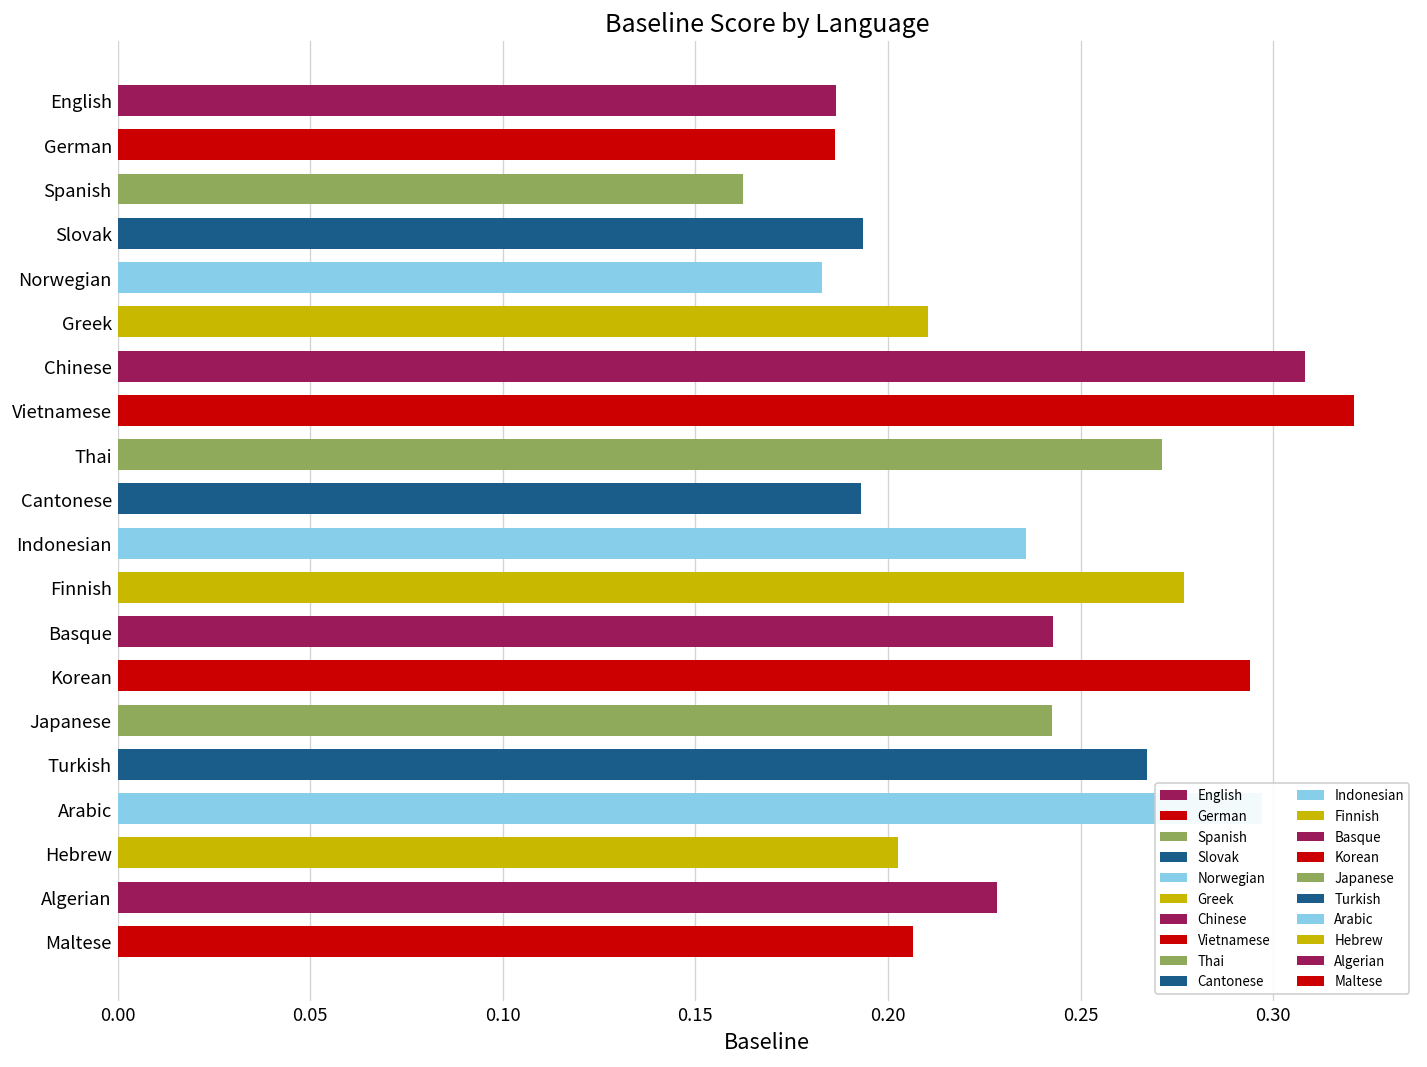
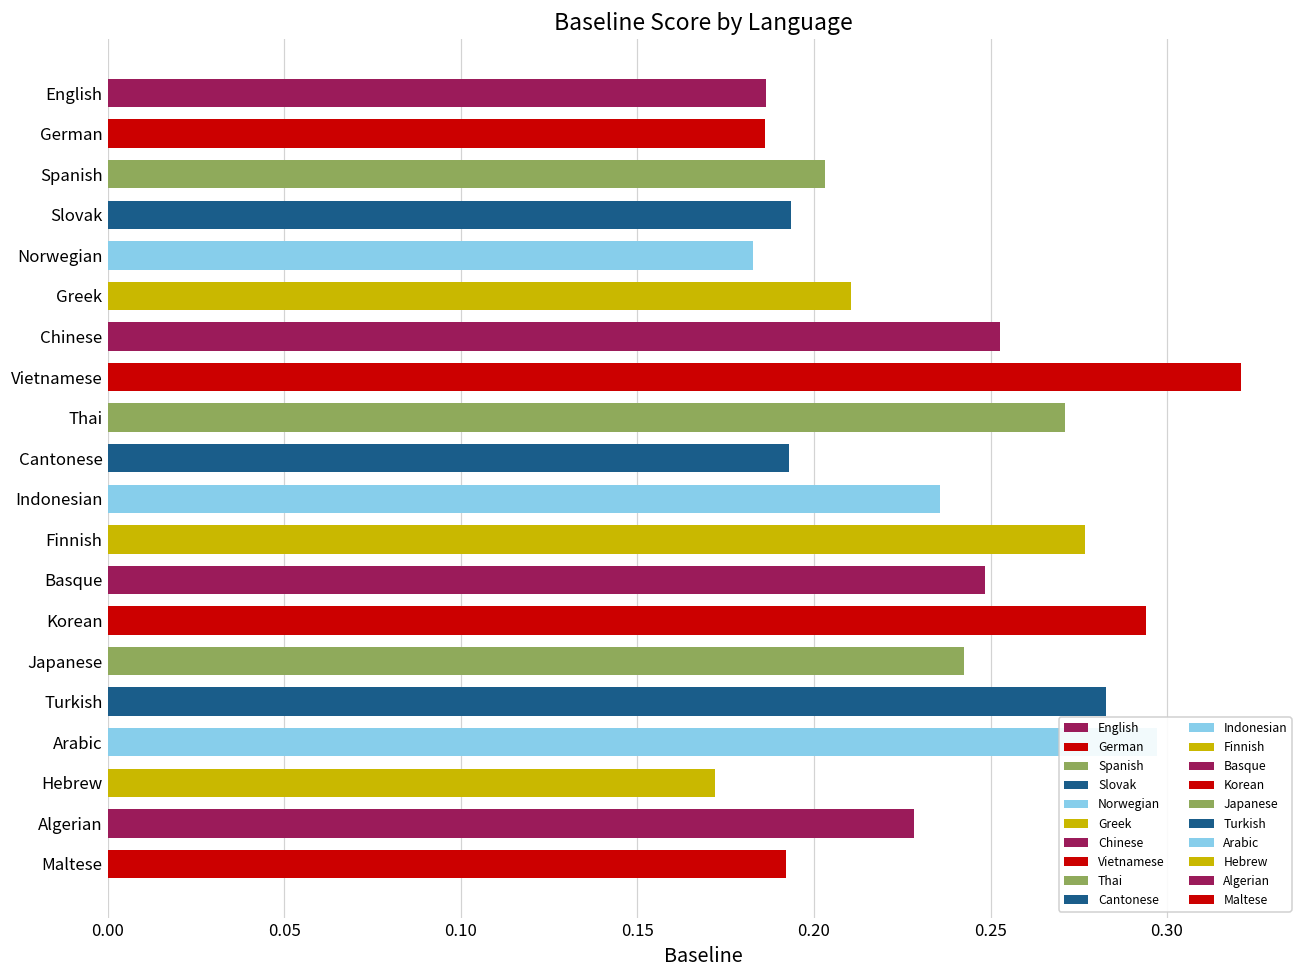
Spanish: 0.162 -> 0.203
Chinese: 0.308 -> 0.253
Basque: 0.243 -> 0.249
Turkish: 0.267 -> 0.283
Hebrew: 0.203 -> 0.172
Maltese: 0.207 -> 0.192
